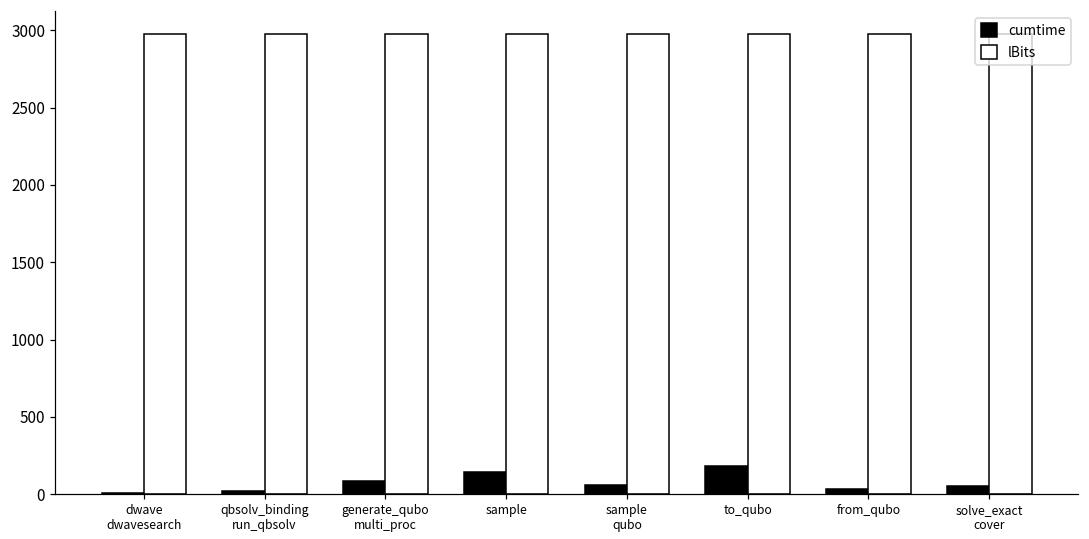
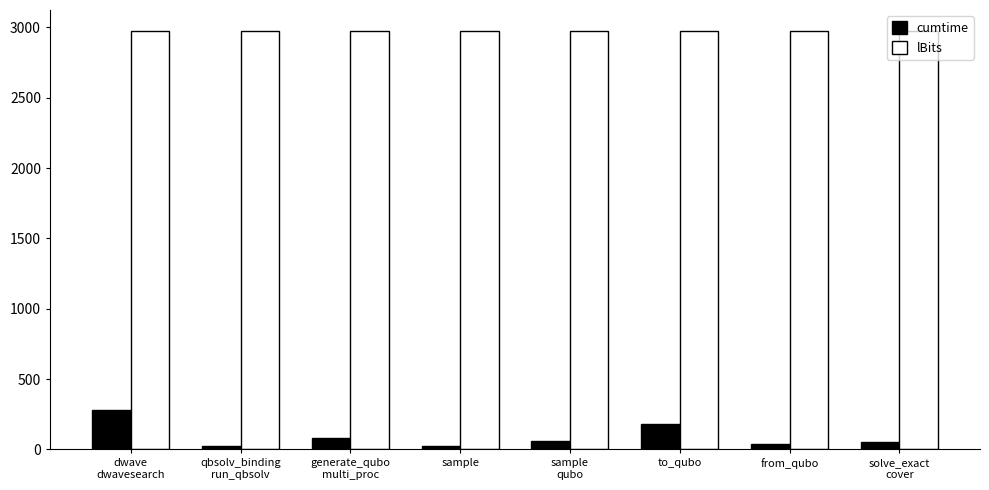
cumtime, dwave dwavesearch: 10 -> 280
cumtime, sample: 150 -> 30
